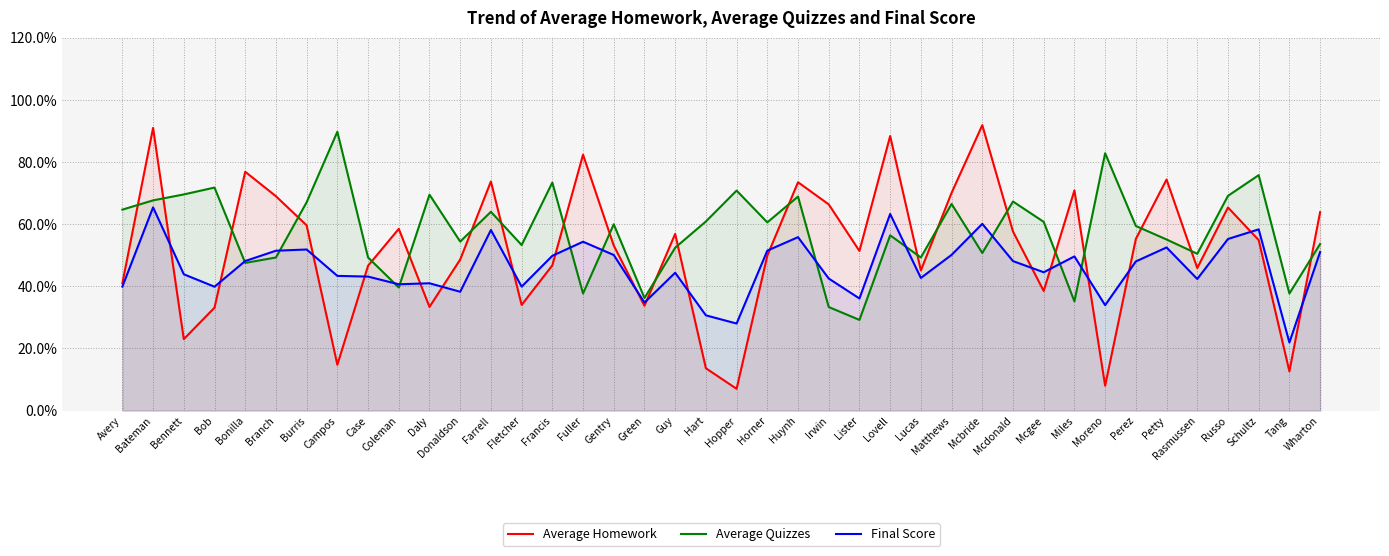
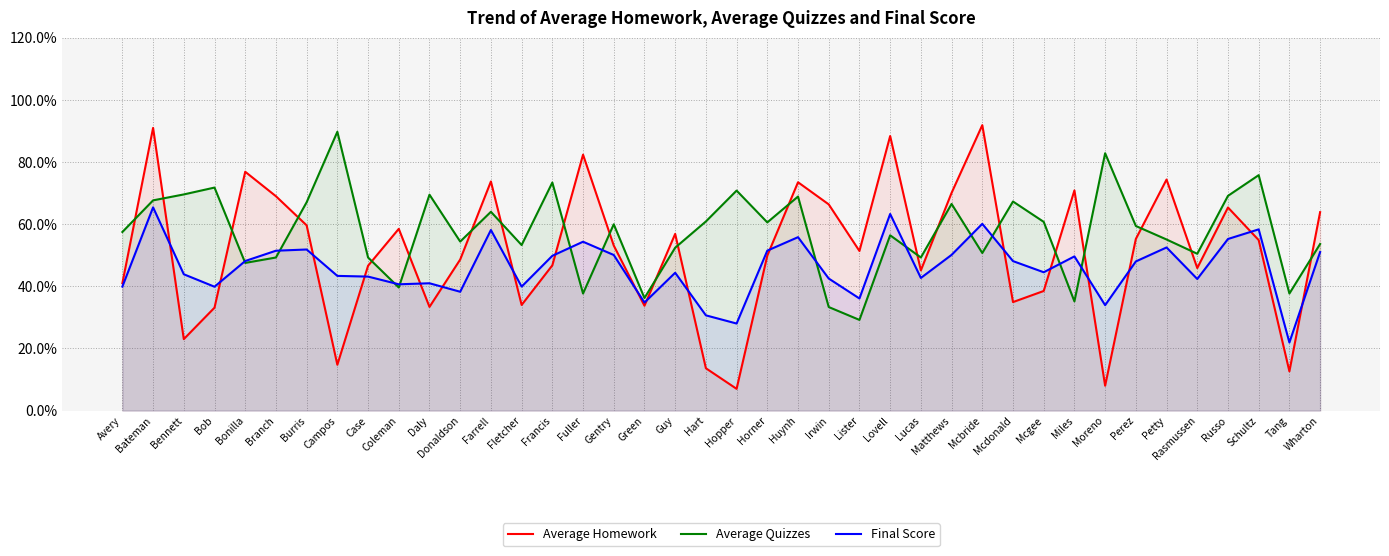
Average Quizzes, Avery: 65% -> 57%
Average Homework, Mcdonald: 58% -> 35%
